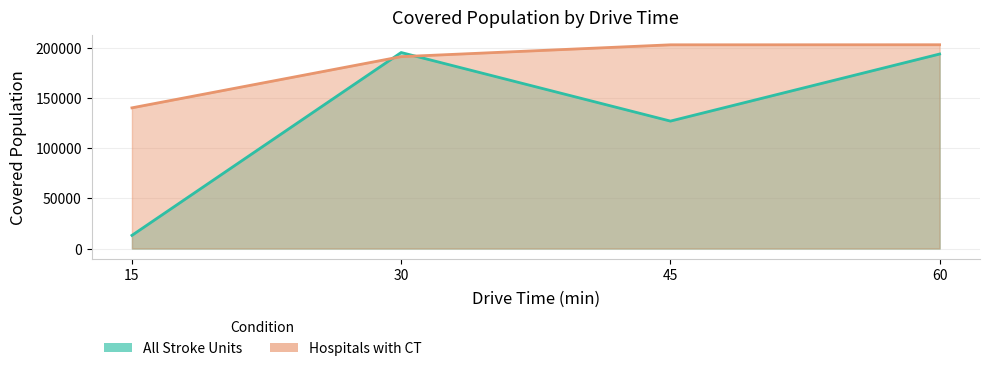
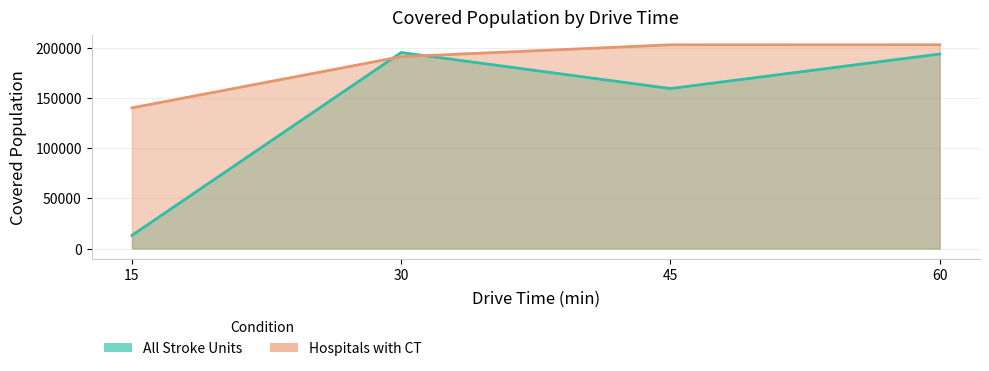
All Stroke Units, 45: 127000 -> 159000
